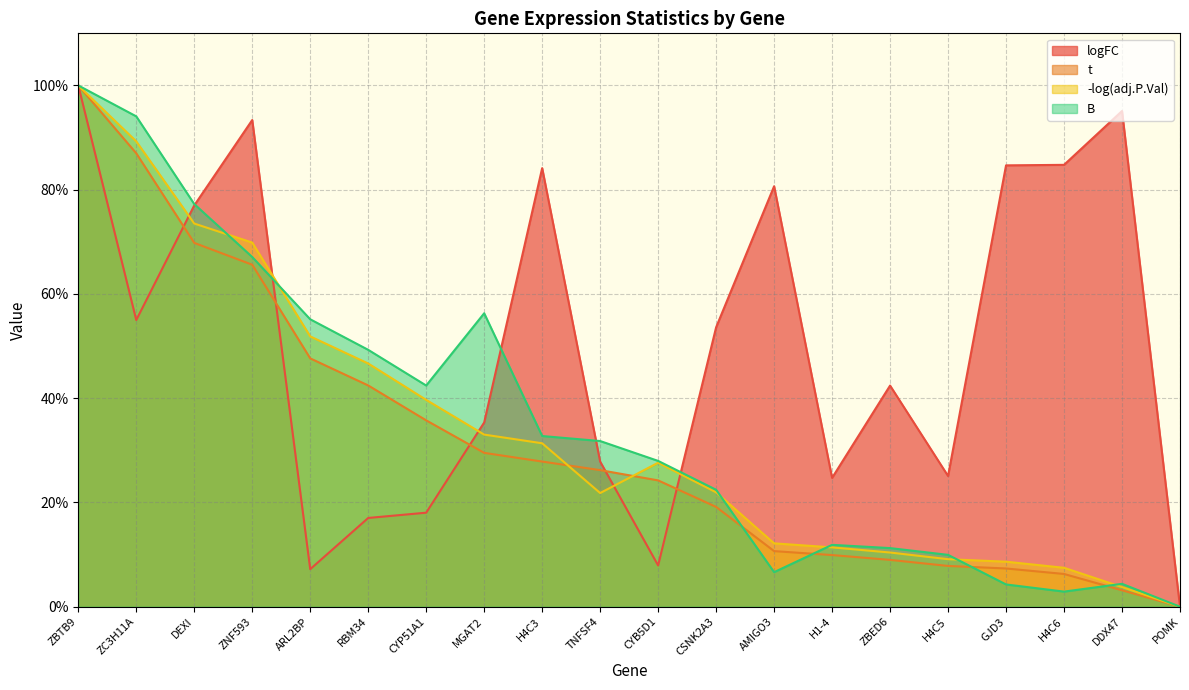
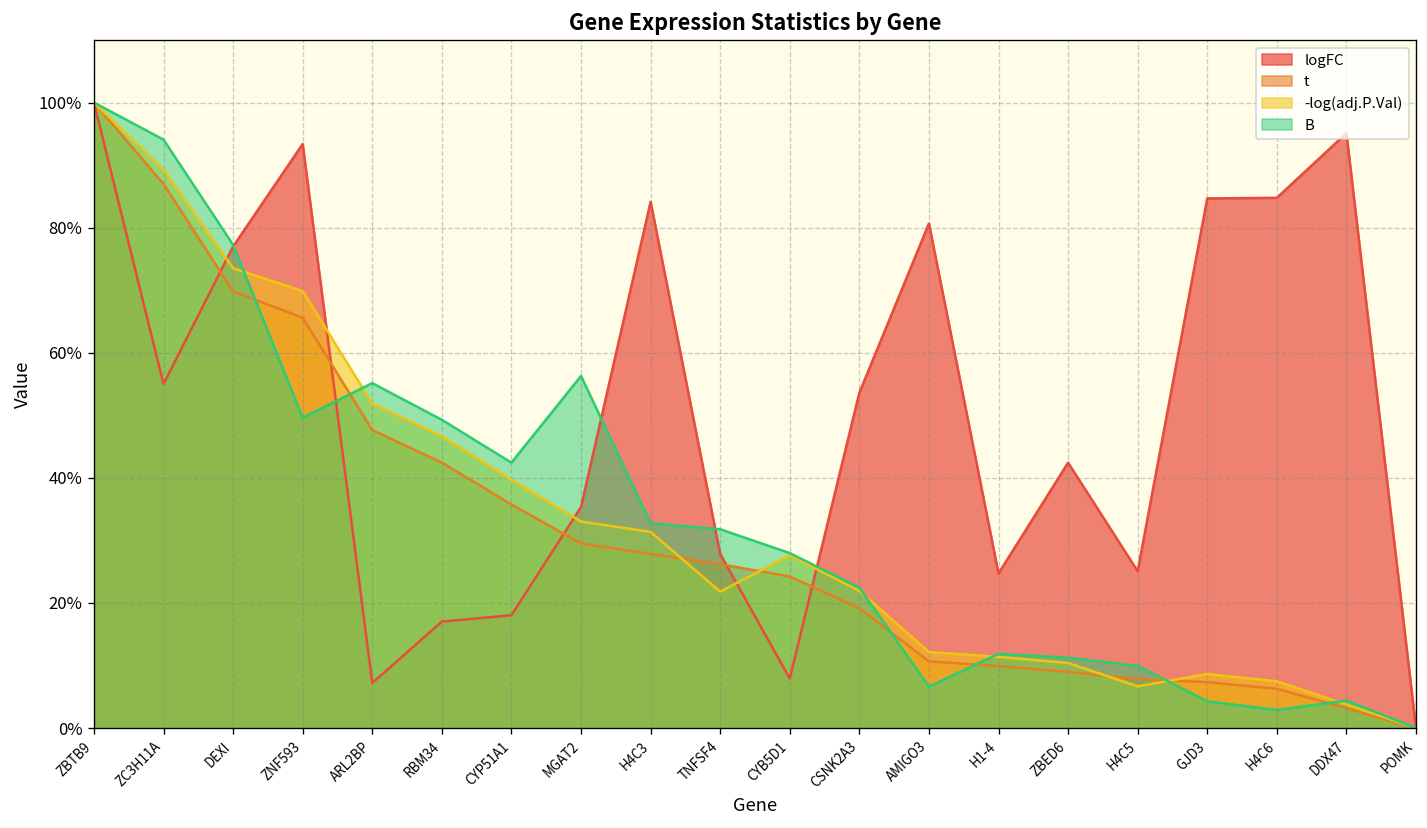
B, ZNF593: 67% -> 50%
-log(adj.P.Val), H4C5: 9% -> 7%
